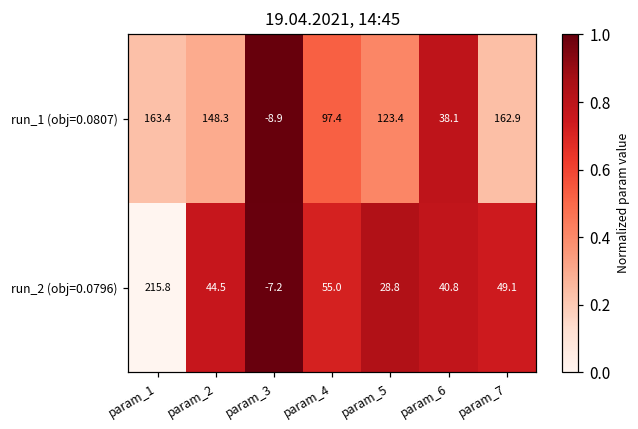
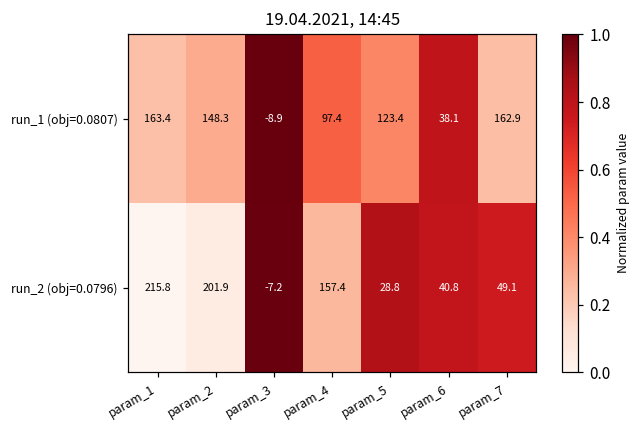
run_2 (obj=0.0796), param_2: 44.5 -> 201.9
run_2 (obj=0.0796), param_4: 55.0 -> 157.4
